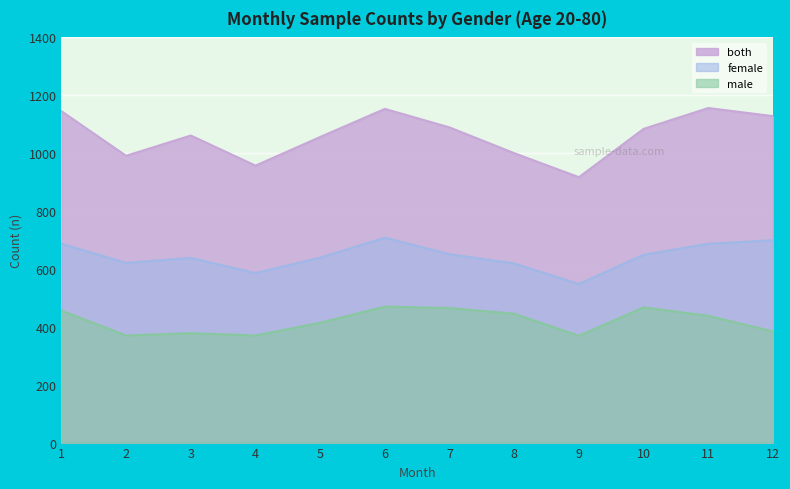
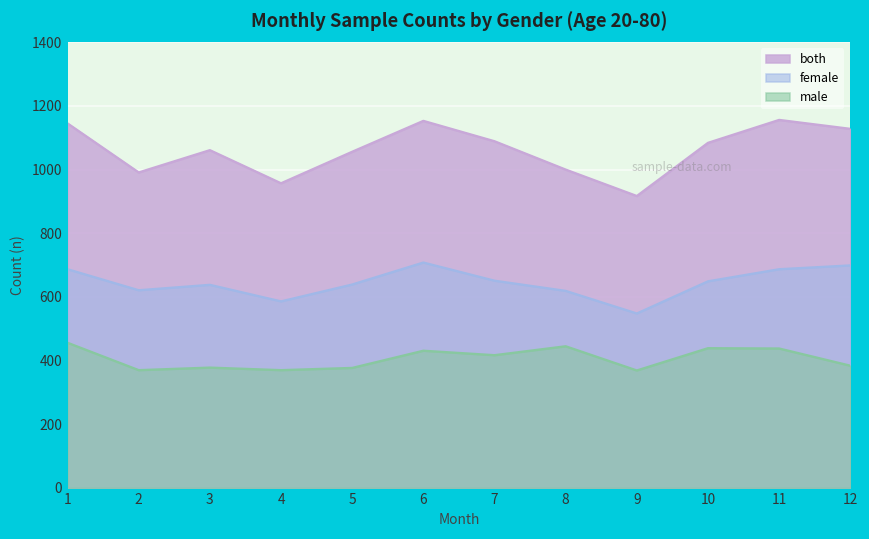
male, 5: 410 -> 380
male, 6: 470 -> 430
male, 7: 470 -> 420
male, 10: 470 -> 440
